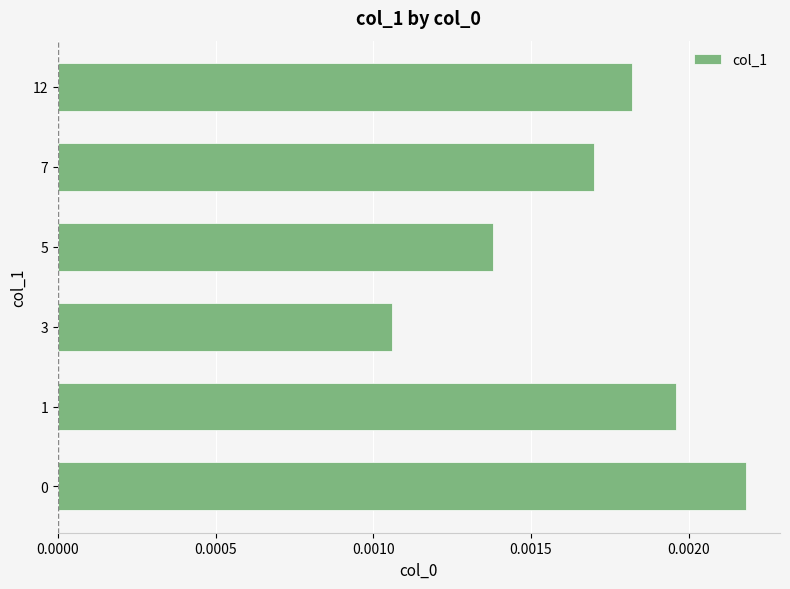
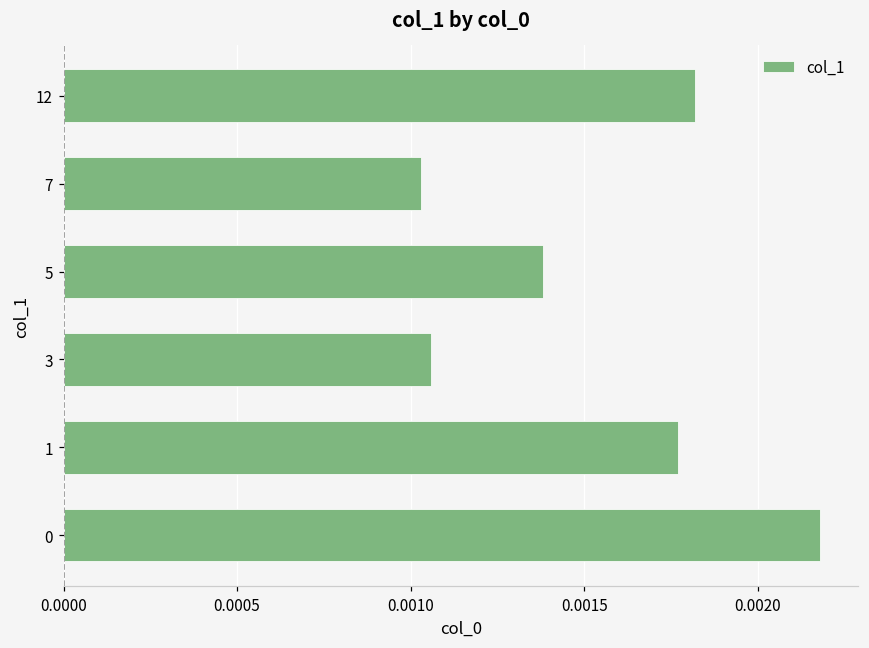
7: 0.00170 -> 0.00103
1: 0.00196 -> 0.00177
